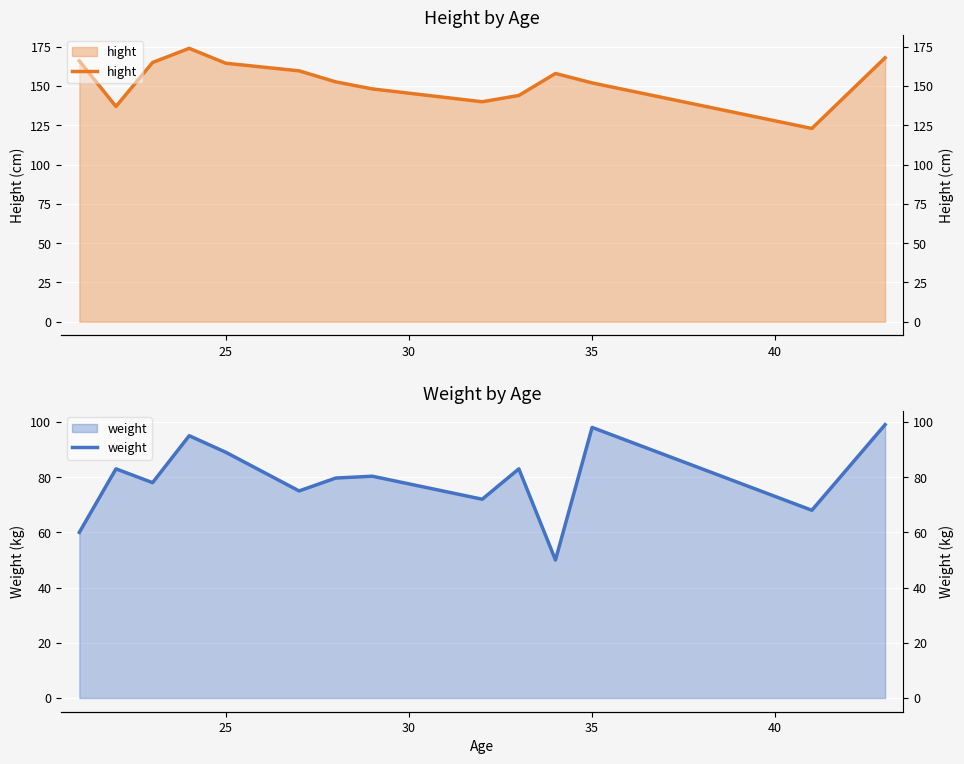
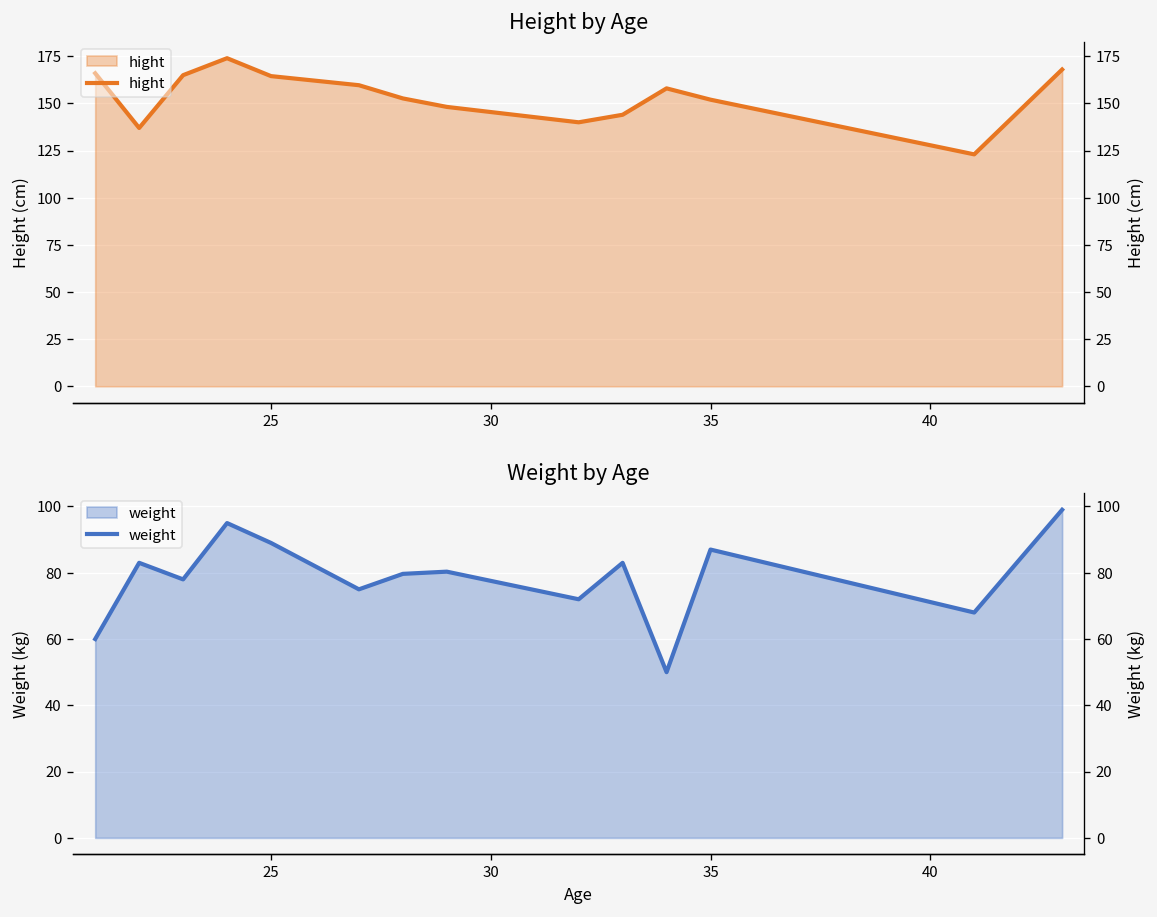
Weight by Age, 35: 98 -> 87
